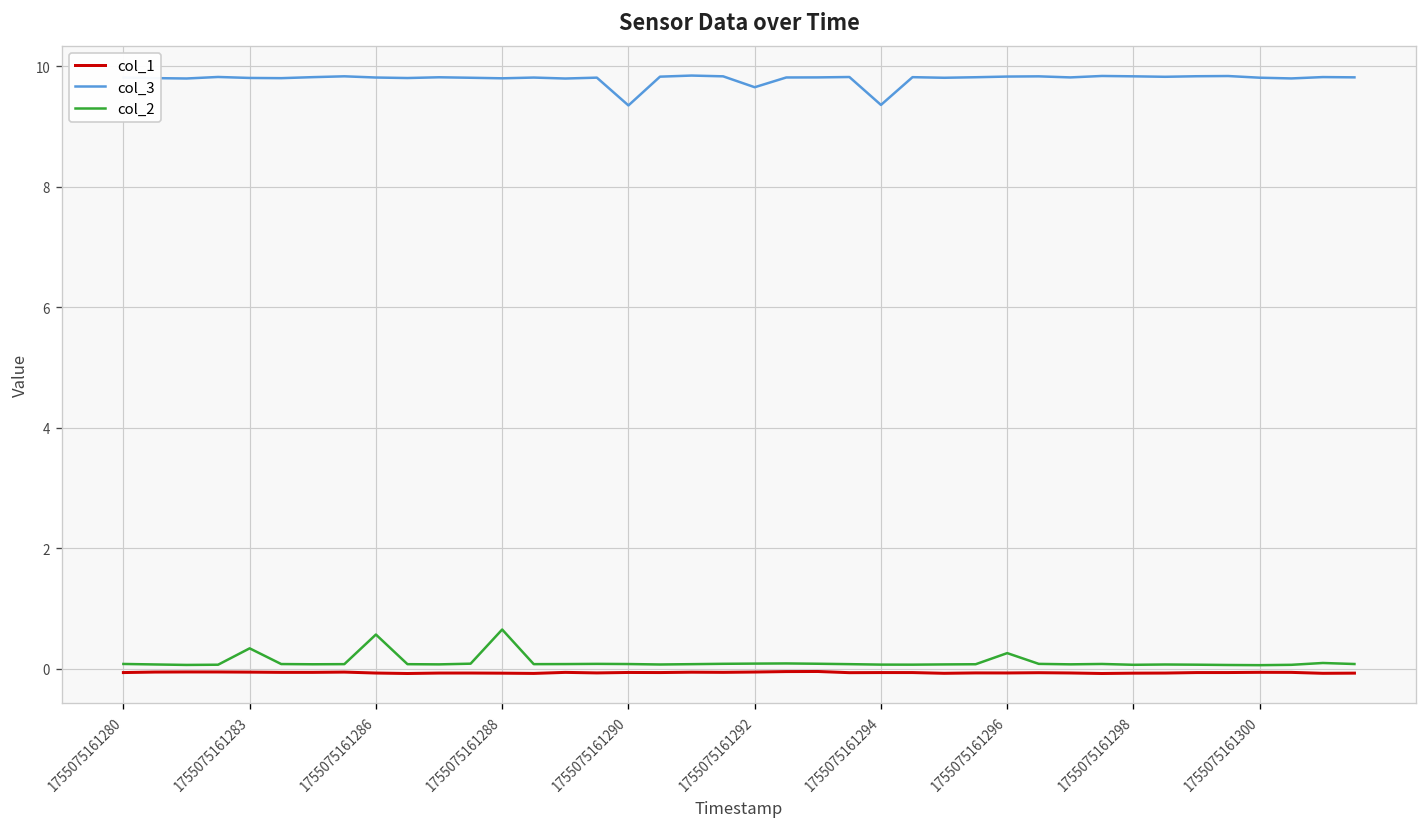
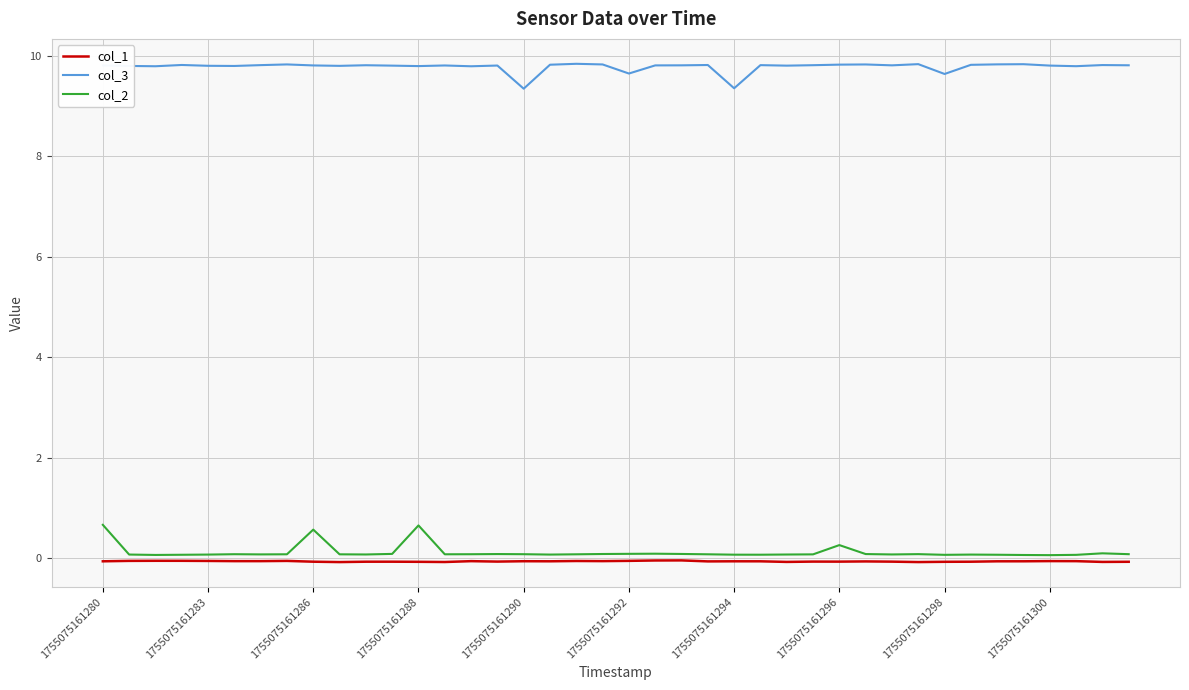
col_2, 1755075161280: 0.1 -> 0.7
col_2, 1755075161283: 0.3 -> 0.1
col_3, 1755075161298: 9.8 -> 9.6
